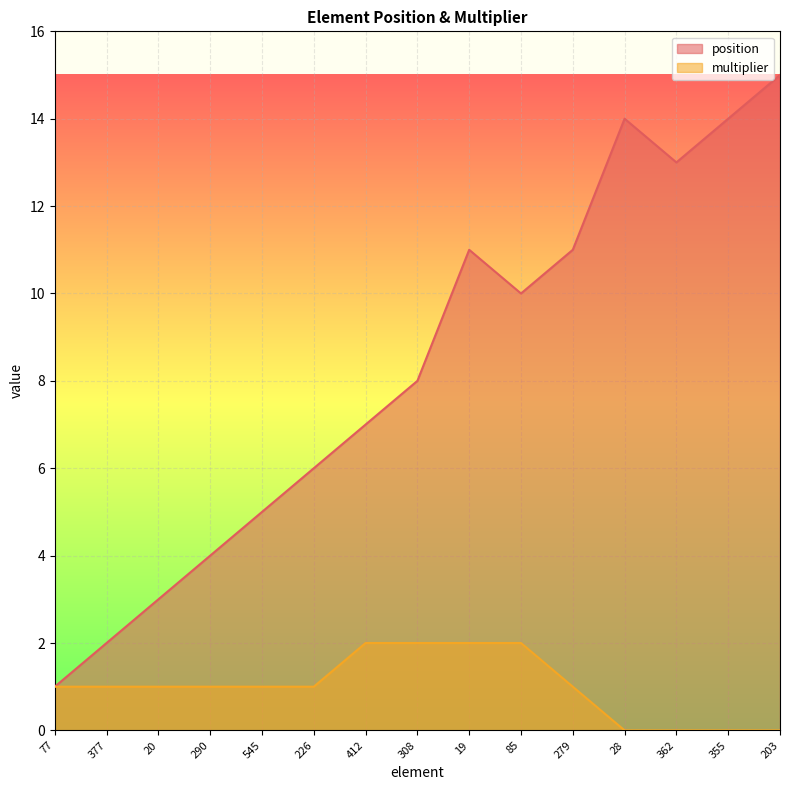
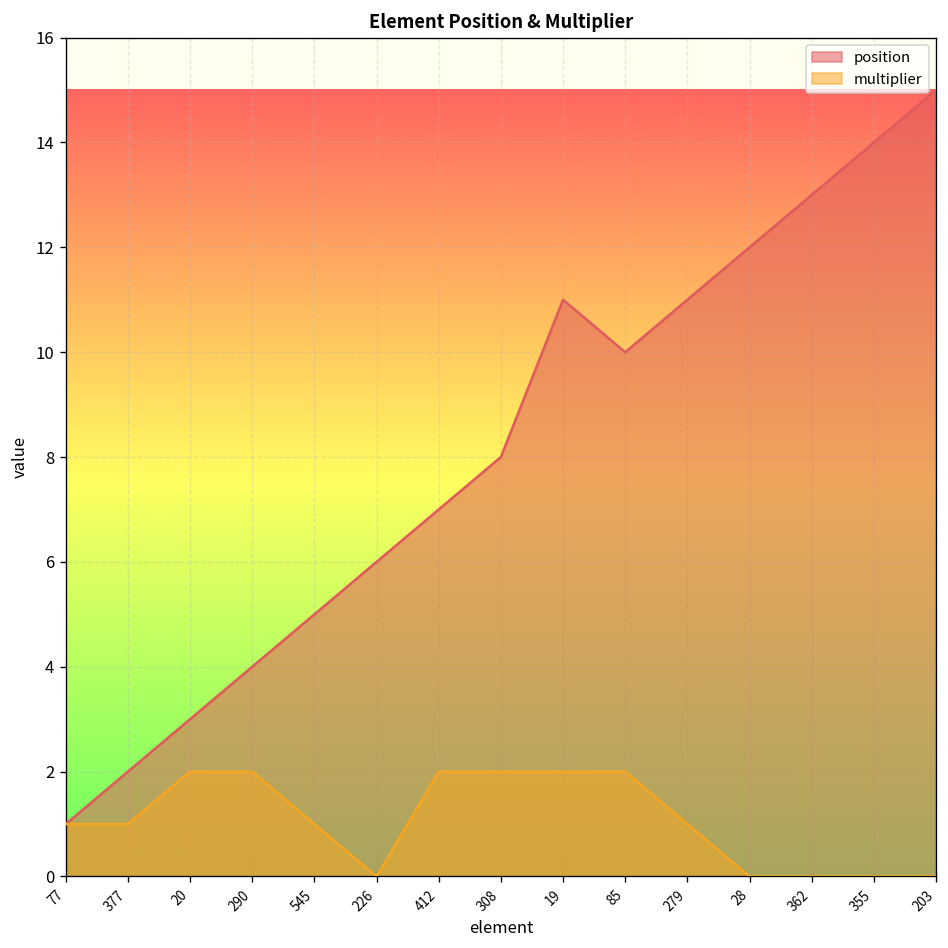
multiplier, 20: 1 -> 2
multiplier, 290: 1 -> 2
multiplier, 226: 1 -> 0
position, 28: 14 -> 12
